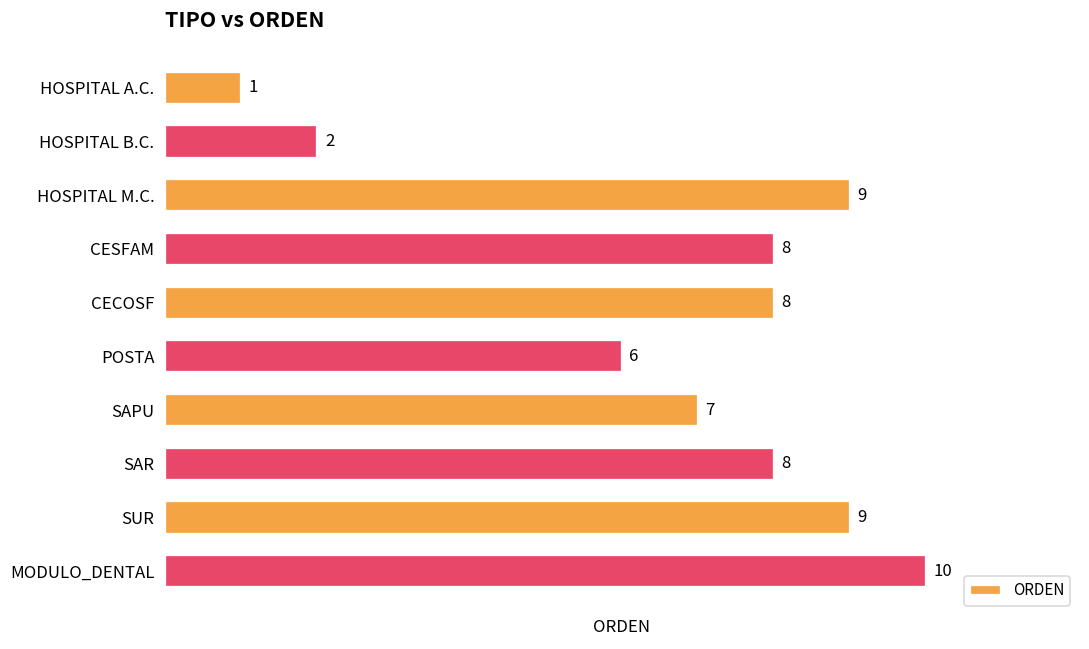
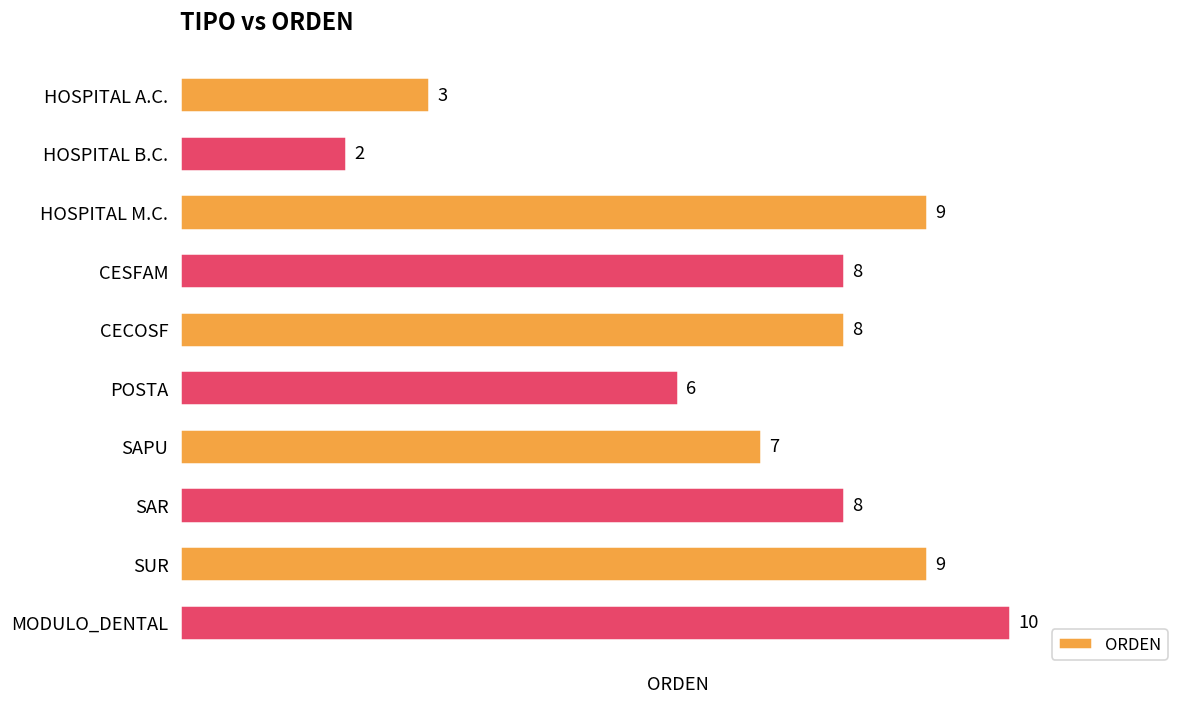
HOSPITAL A.C.: 1 -> 3
